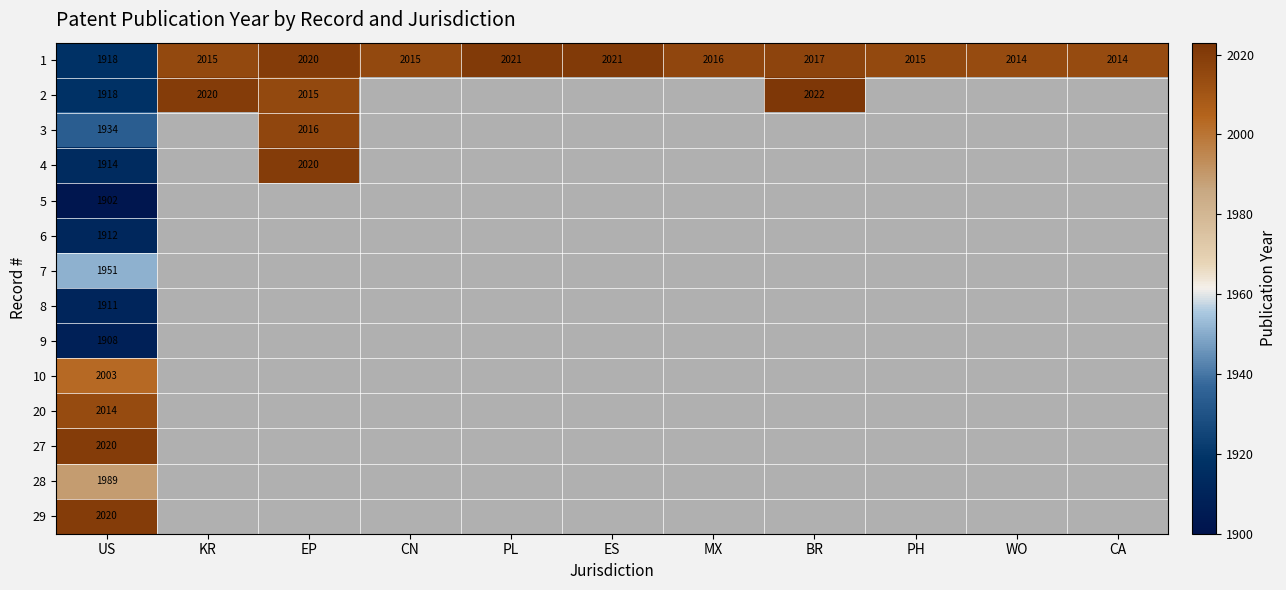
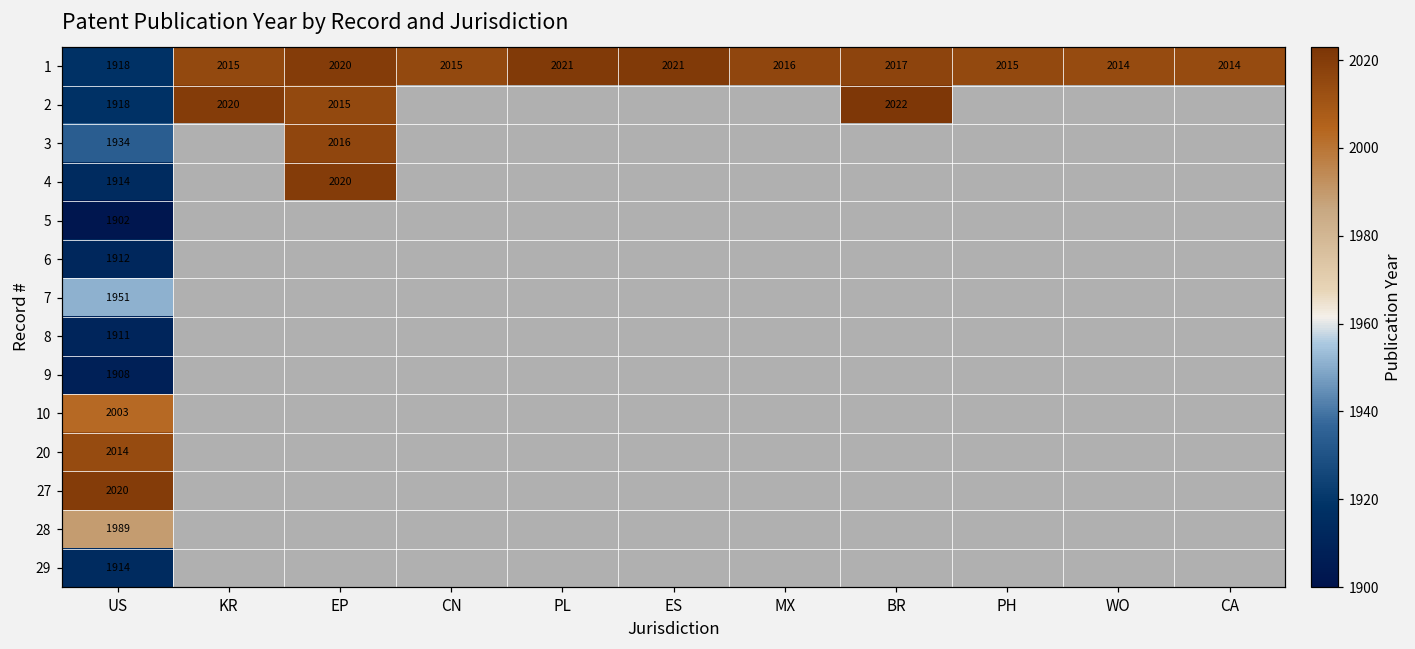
29, US: 2020 -> 1914
